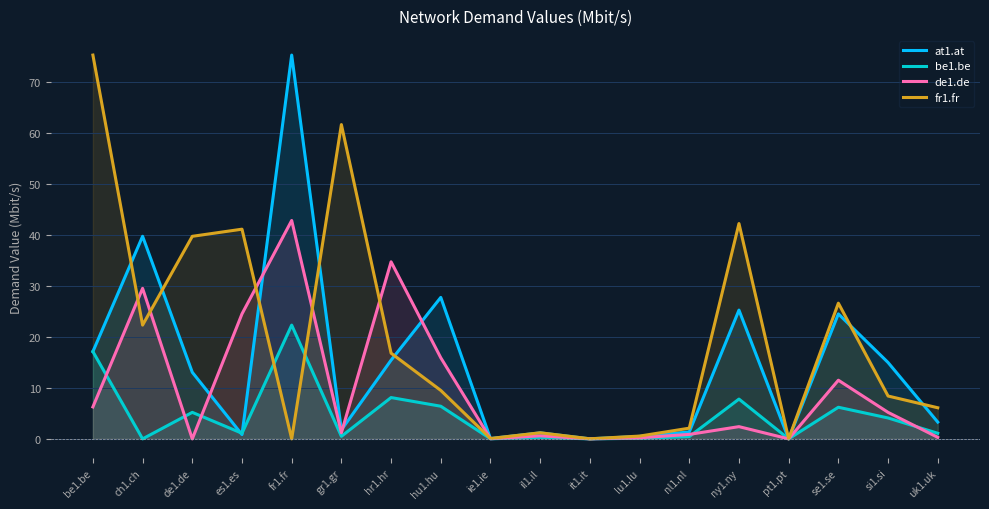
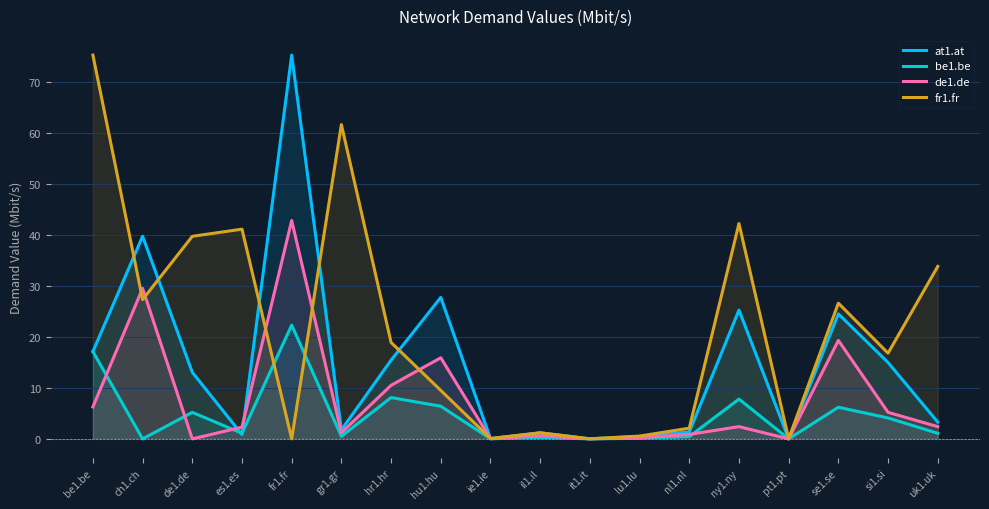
fr1.fr, ch1.ch: 22 -> 27
de1.de, es1.es: 25 -> 2
de1.de, hr1.hr: 35 -> 11
fr1.fr, hr1.hr: 17 -> 19
de1.de, se1.se: 12 -> 19
fr1.fr, si1.si: 8 -> 17
de1.de, uk1.uk: 0 -> 2
fr1.fr, uk1.uk: 6 -> 34
